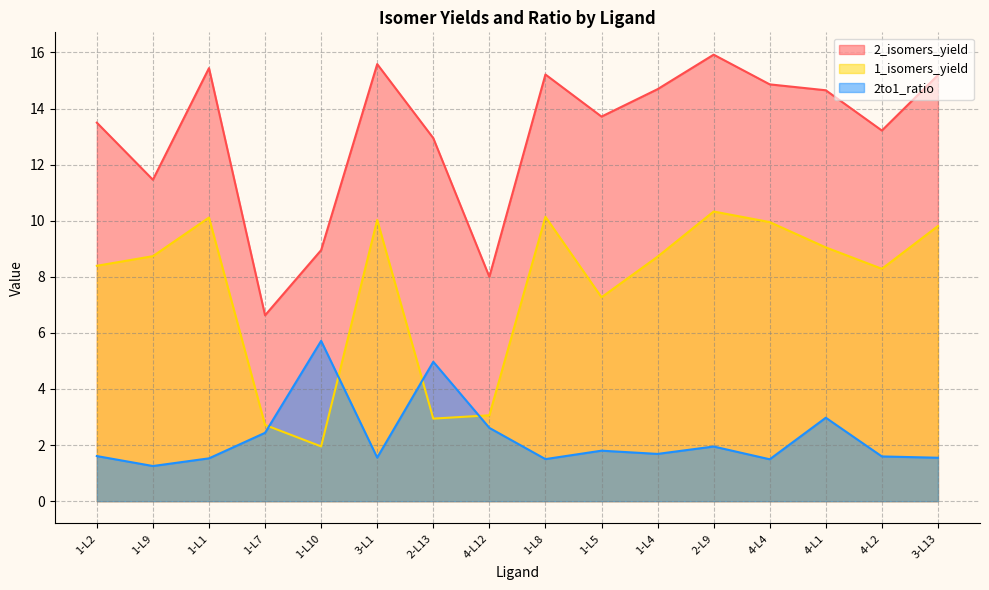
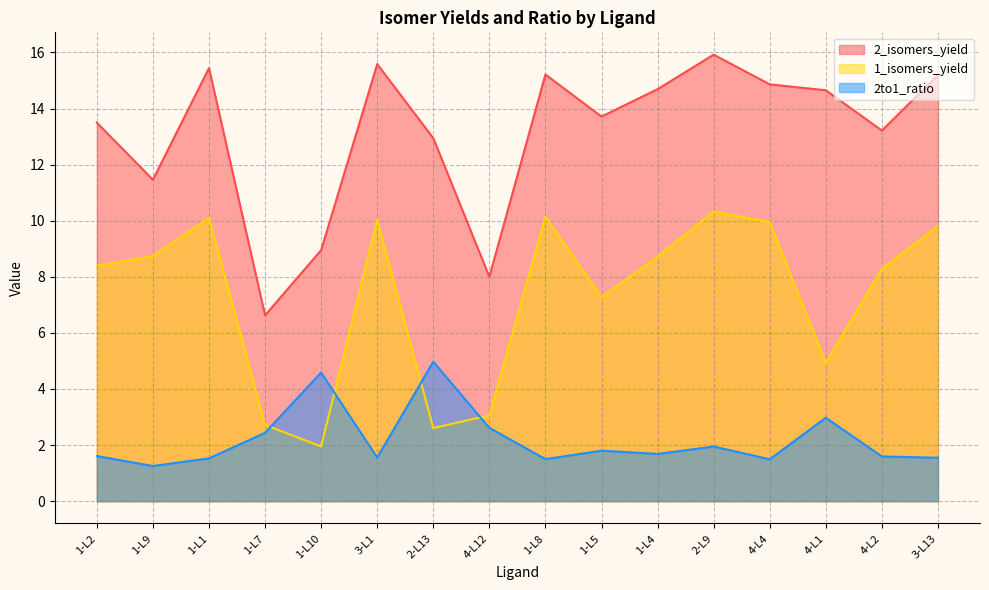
2to1_ratio, 1-L10: 5.7 -> 4.6
1_isomers_yield, 2-L13: 2.9 -> 2.6
1_isomers_yield, 4-L1: 9.0 -> 4.9
